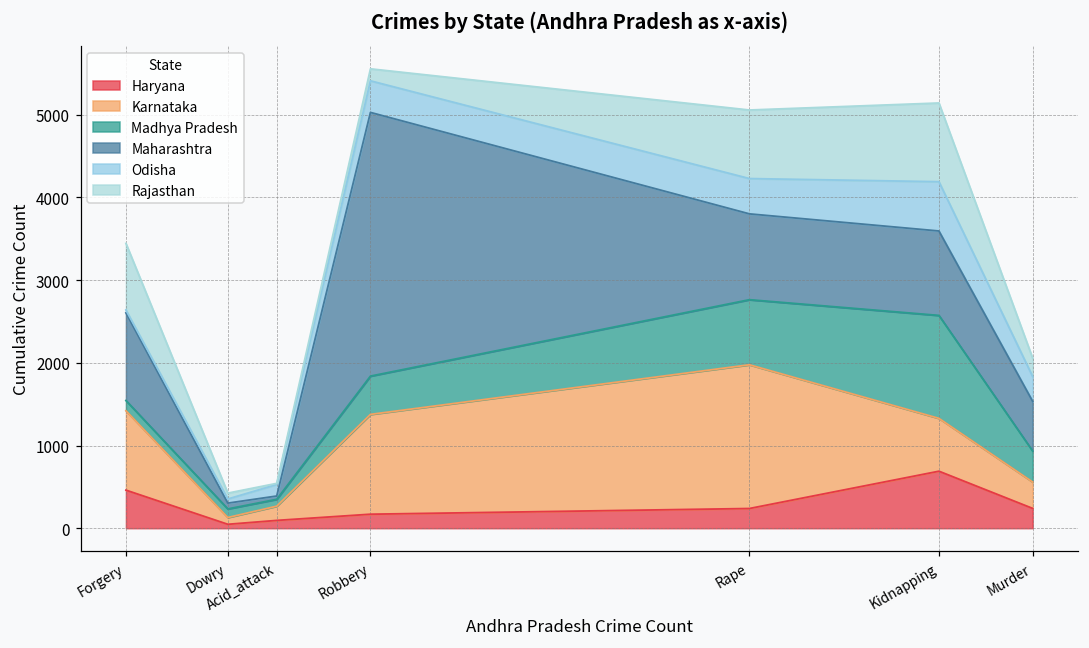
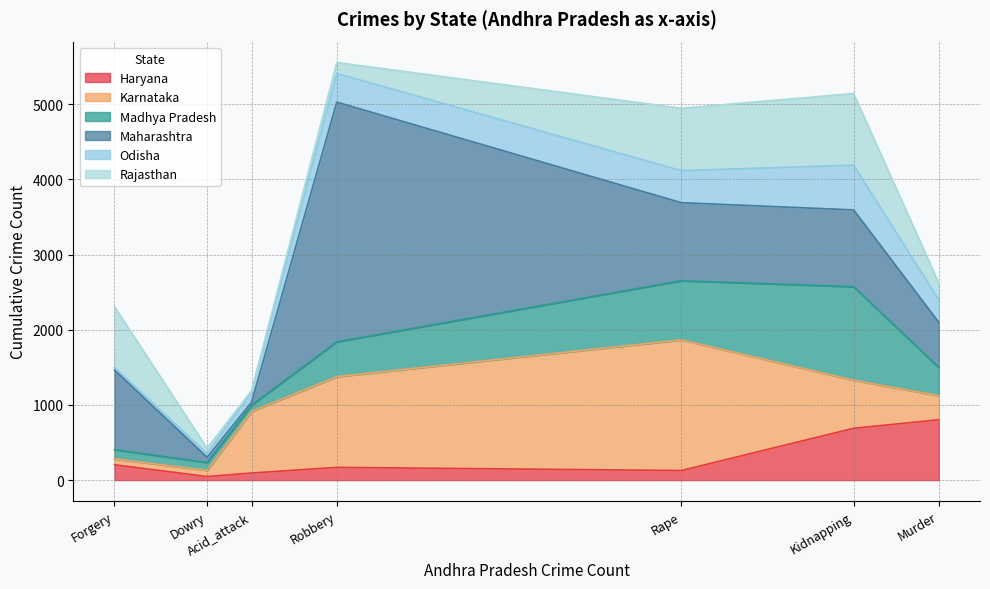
Haryana, Forgery: 500 -> 200
Karnataka, Forgery: 1000 -> 100
Karnataka, Acid_attack: 200 -> 800
Haryana, Rape: 200 -> 100
Haryana, Murder: 200 -> 800
